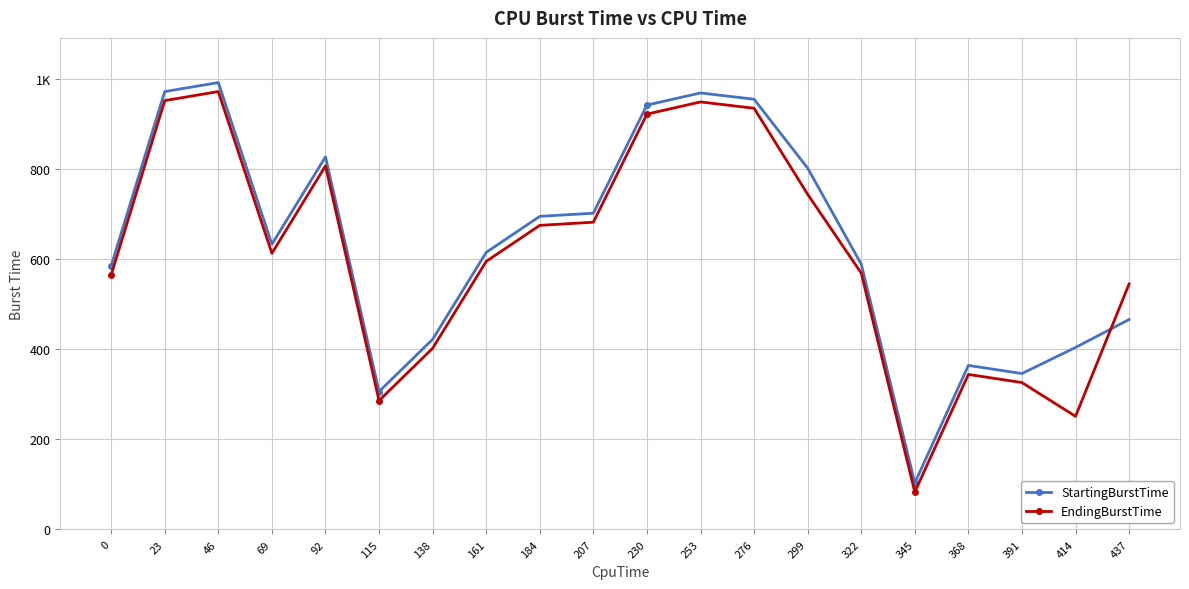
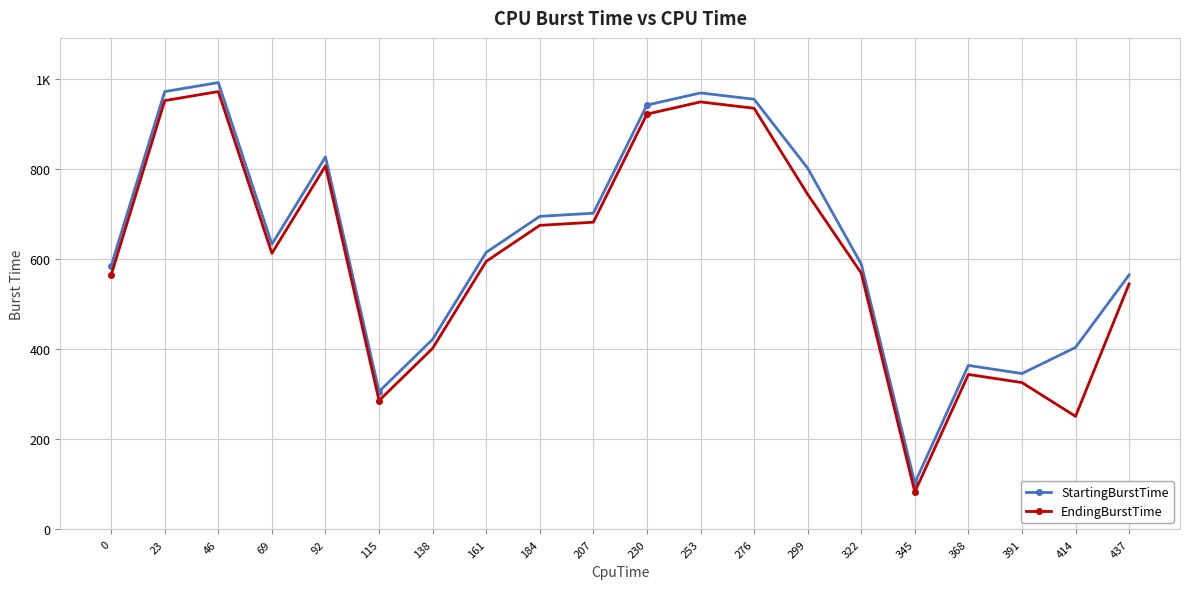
StartingBurstTime, 437: 470 -> 570
